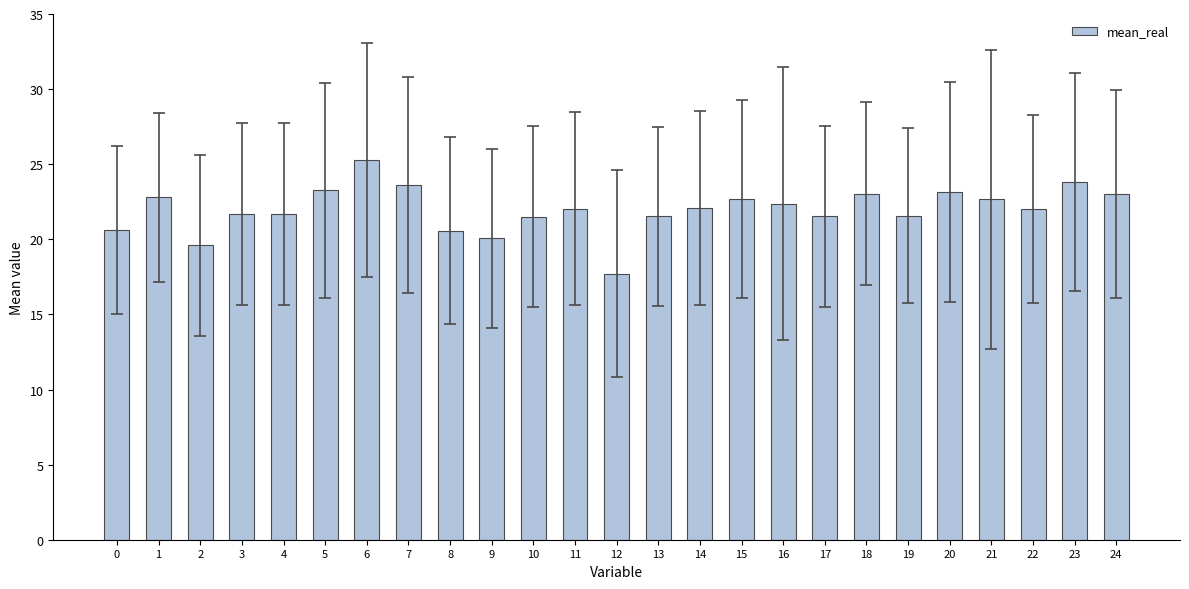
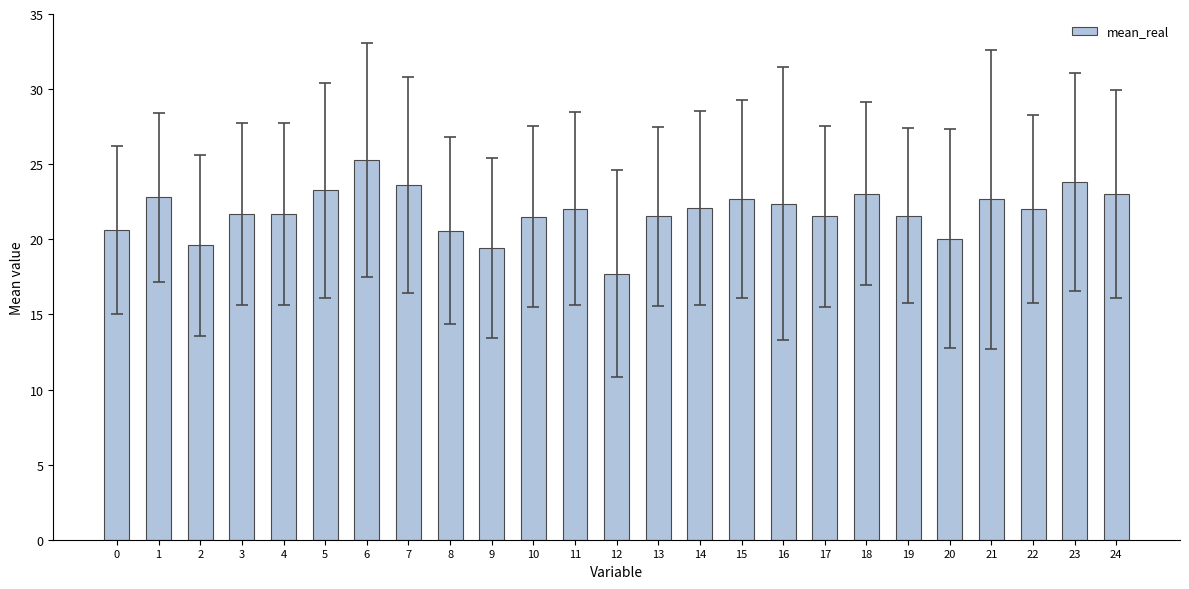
mean_real, 9: 20.1 -> 19.4
mean_real, 20: 23.1 -> 20.1
